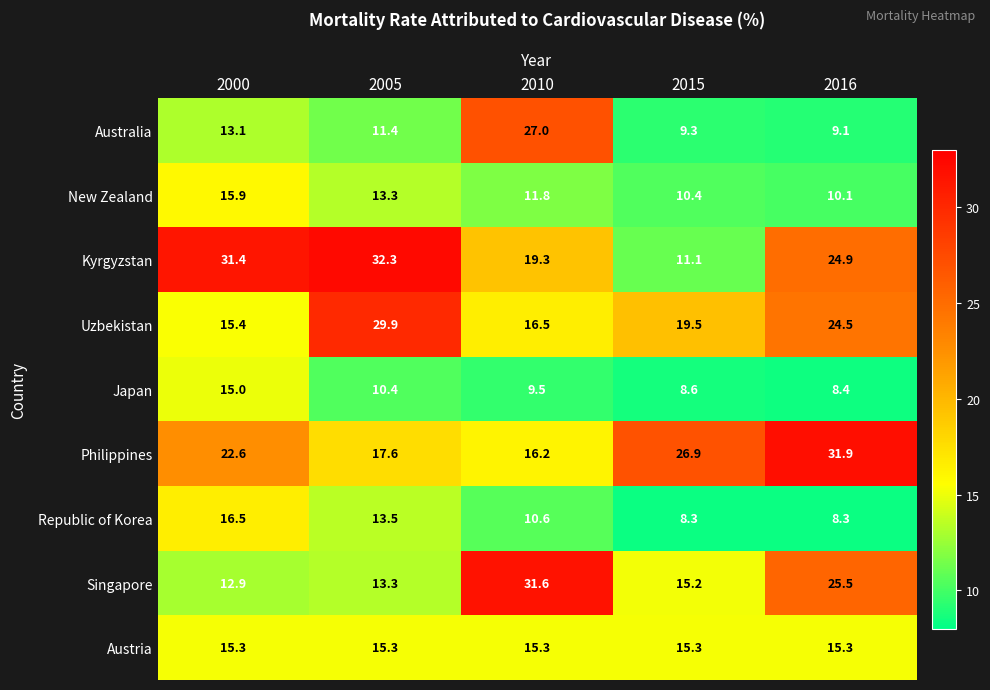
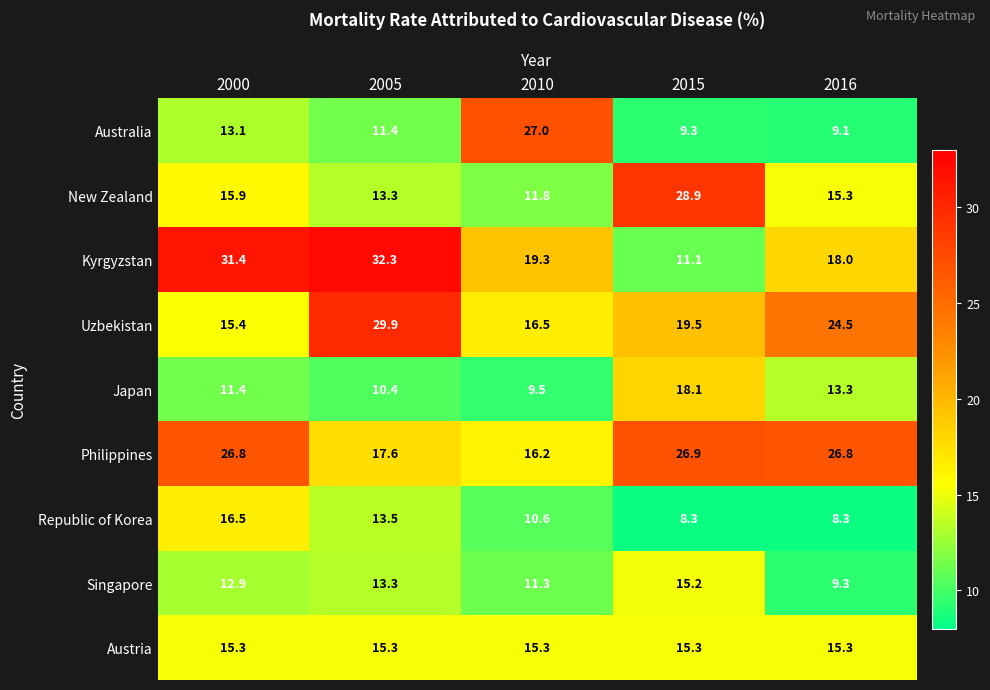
New Zealand, 2015: 10.4 -> 28.9
New Zealand, 2016: 10.1 -> 15.3
Kyrgyzstan, 2016: 24.9 -> 18.0
Japan, 2000: 15.0 -> 11.4
Japan, 2015: 8.6 -> 18.1
Japan, 2016: 8.4 -> 13.3
Philippines, 2000: 22.6 -> 26.8
Philippines, 2016: 31.9 -> 26.8
Singapore, 2010: 31.6 -> 11.3
Singapore, 2016: 25.5 -> 9.3
